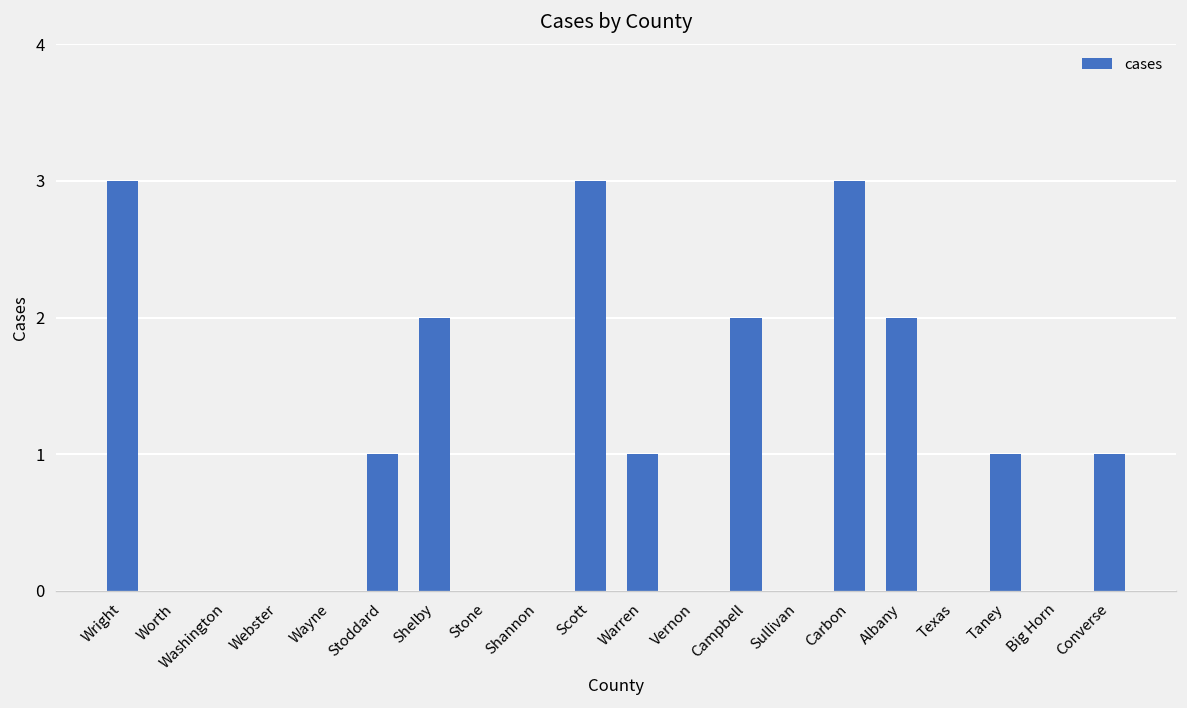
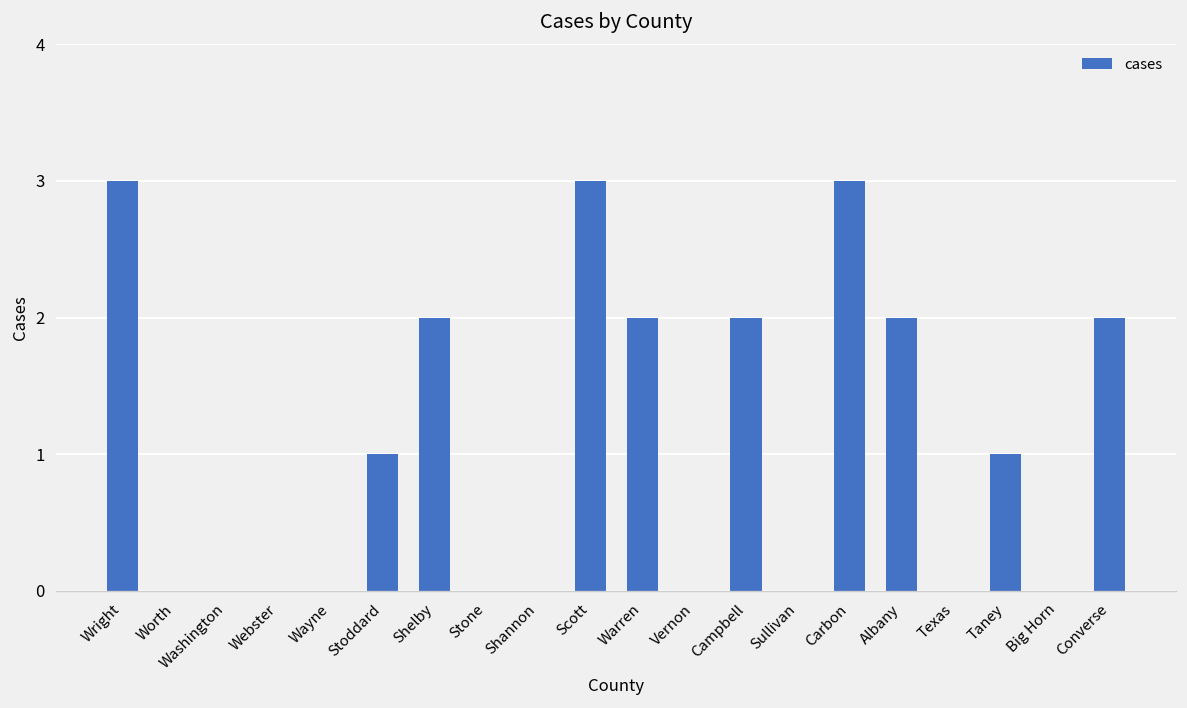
Warren: 1 -> 2
Converse: 1 -> 2
